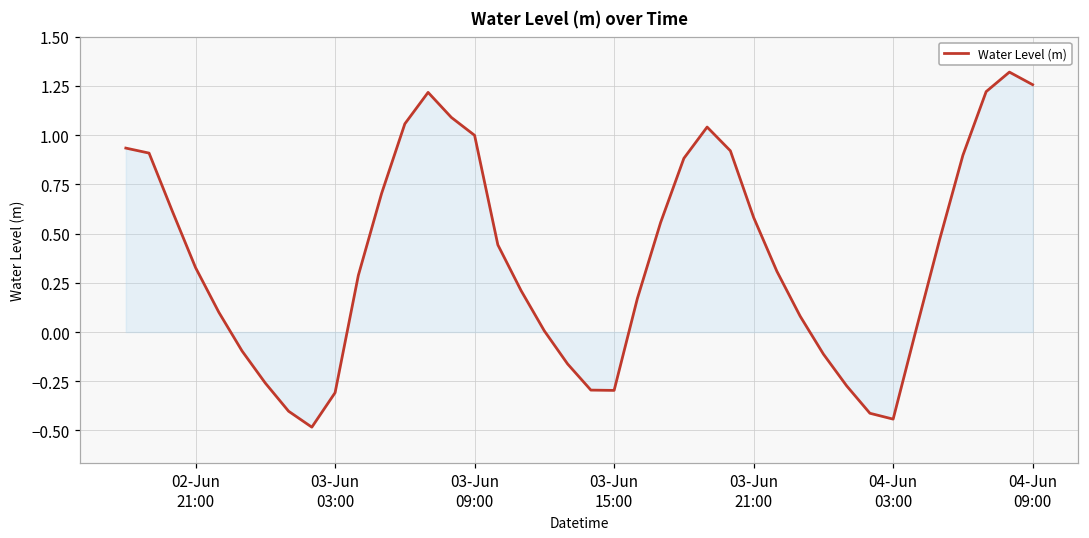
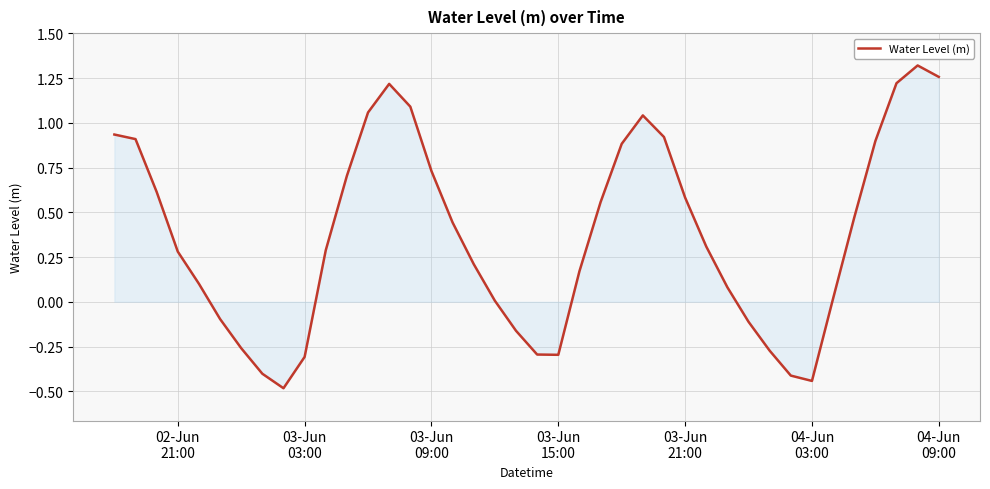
Water Level (m), 02-Jun 21:00: 0.33 -> 0.28
Water Level (m), 03-Jun 09:00: 1.00 -> 0.73
